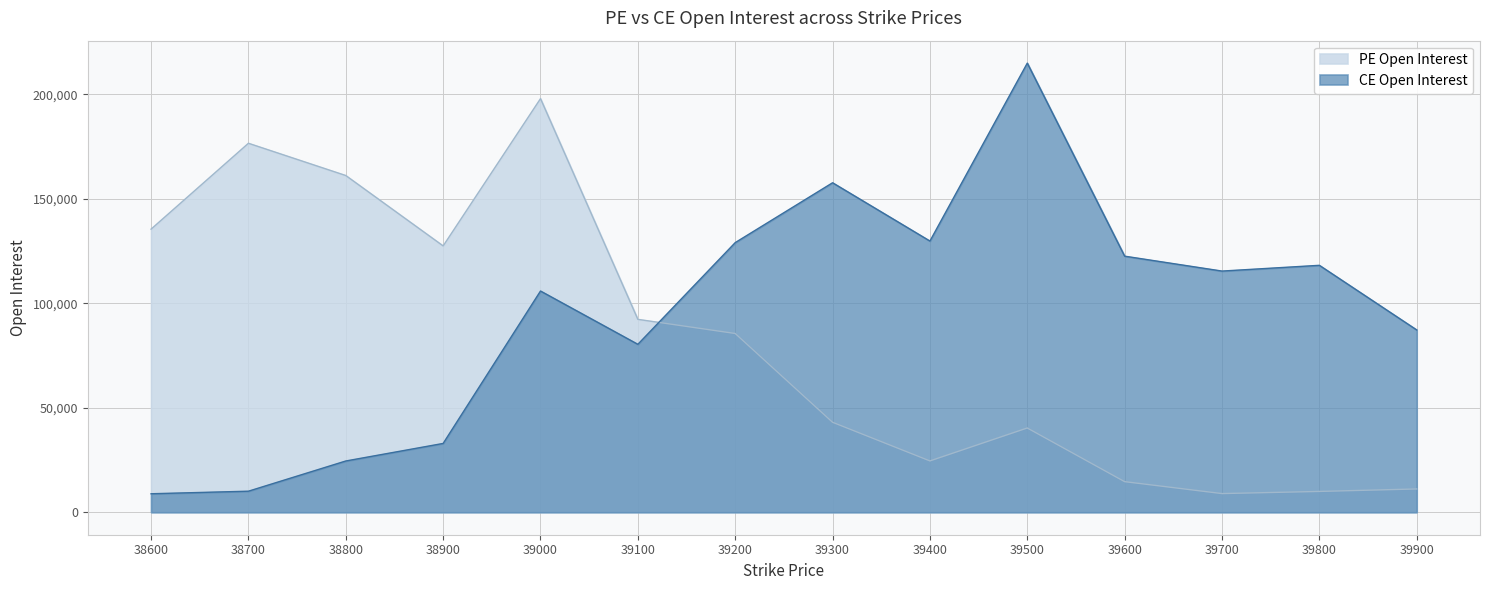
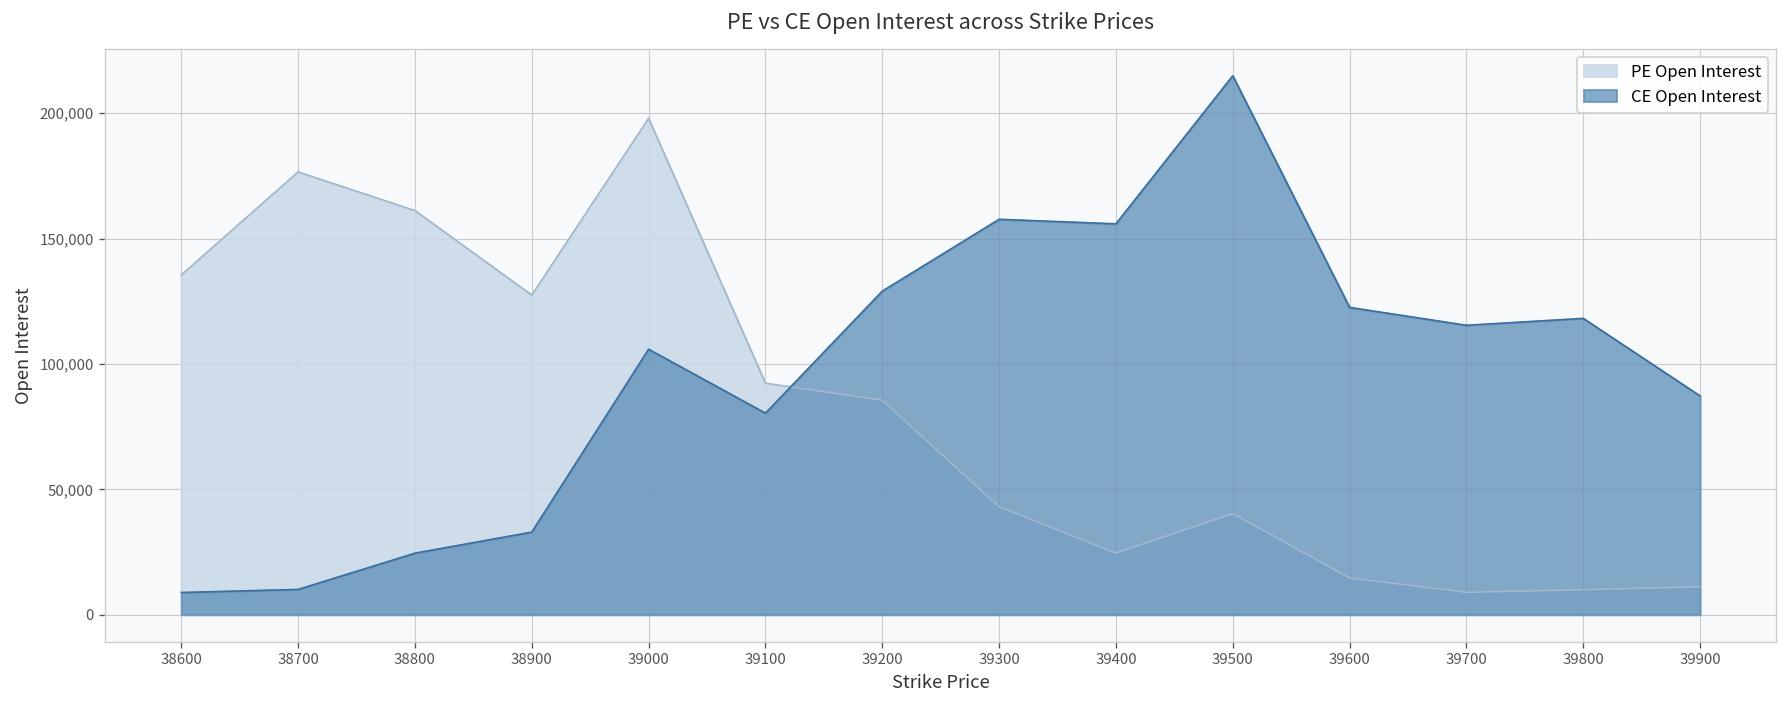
CE Open Interest, 39400: 130,000 -> 156,000
